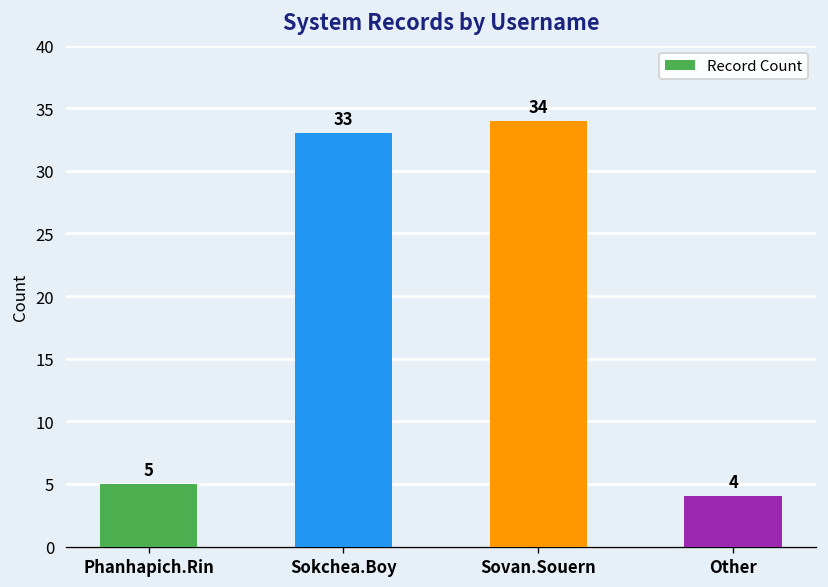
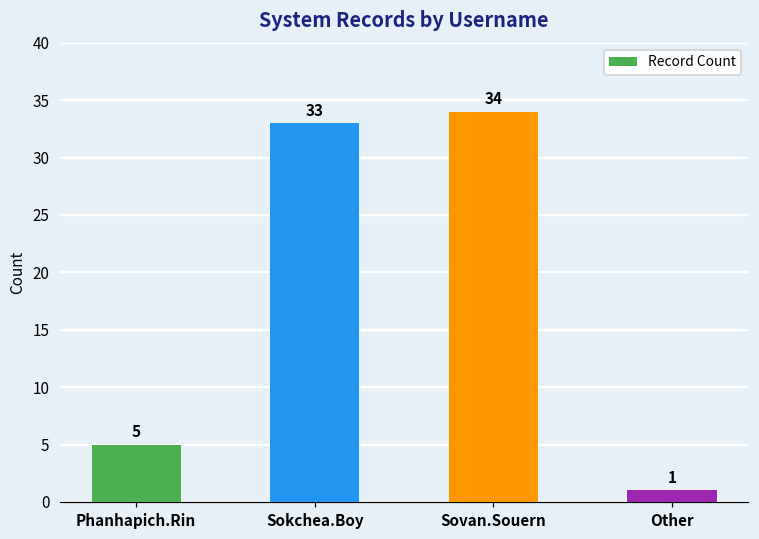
Other: 4 -> 1
